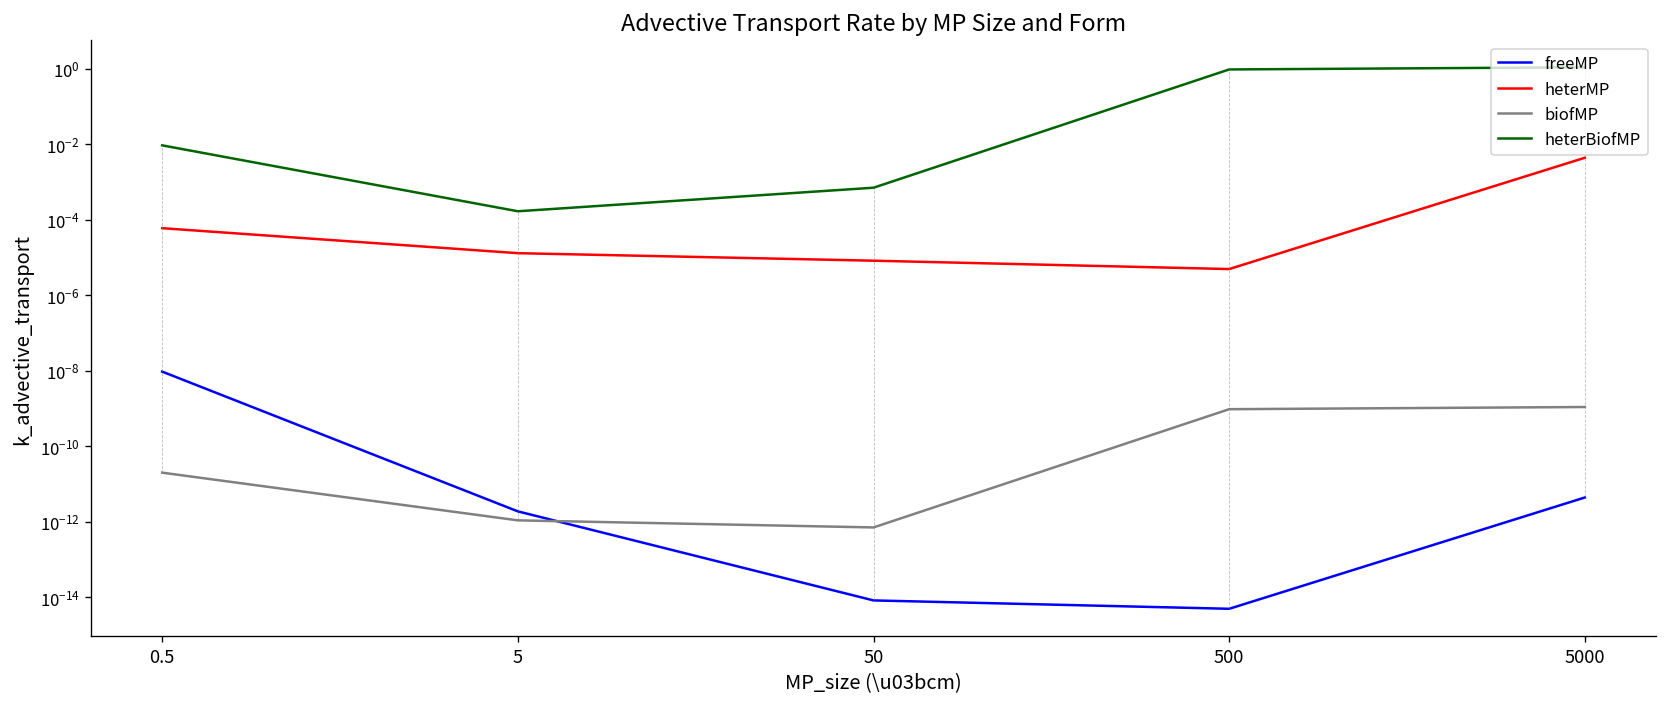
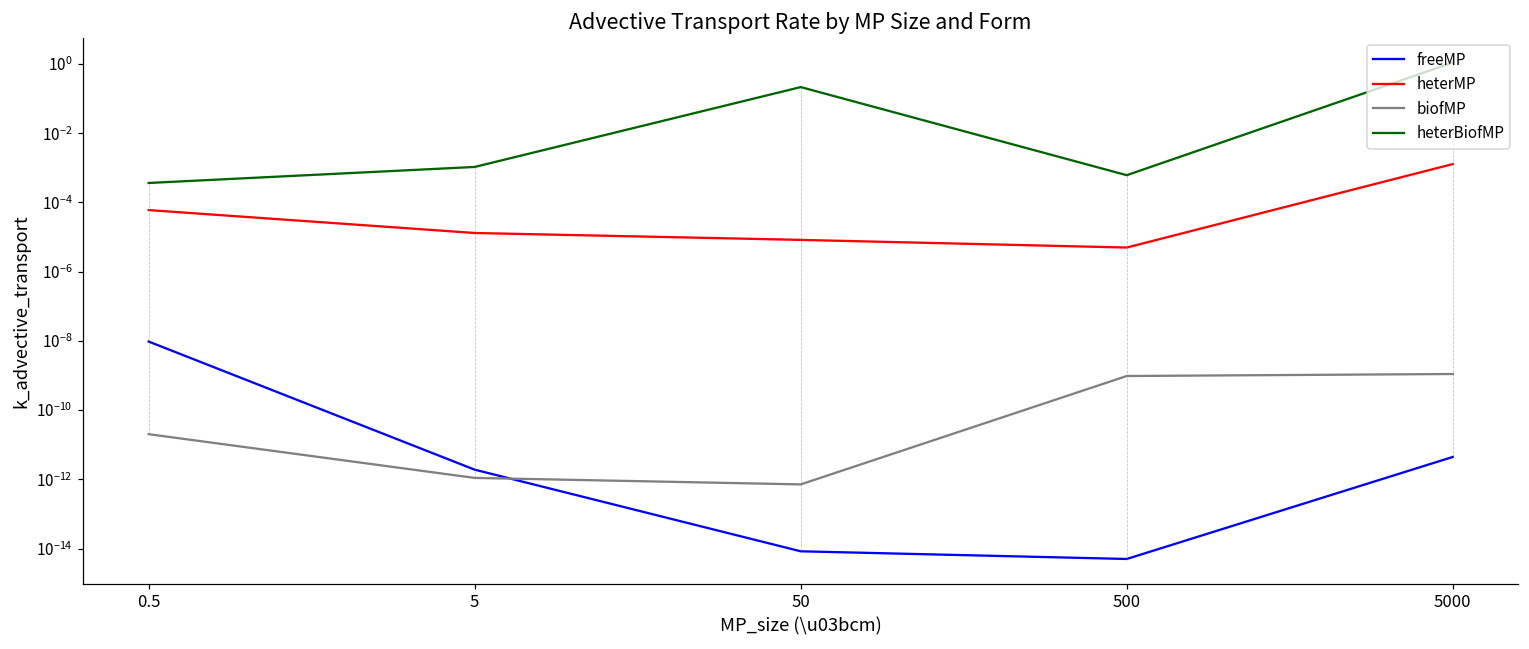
heterBiofMP, 0.5: 0.009 -> 0.0004
heterBiofMP, 5: 0.0002 -> 0.0011
heterBiofMP, 50: 0.0007 -> 0.2
heterBiofMP, 500: 1.0 -> 0.0006
heterMP, 5000: 0.004 -> 0.0013
